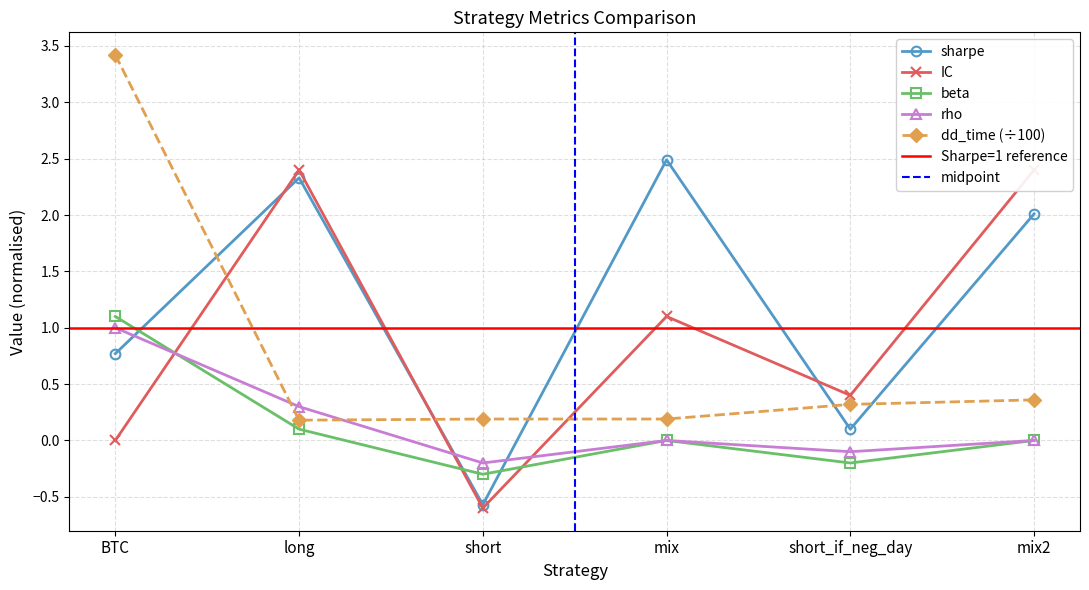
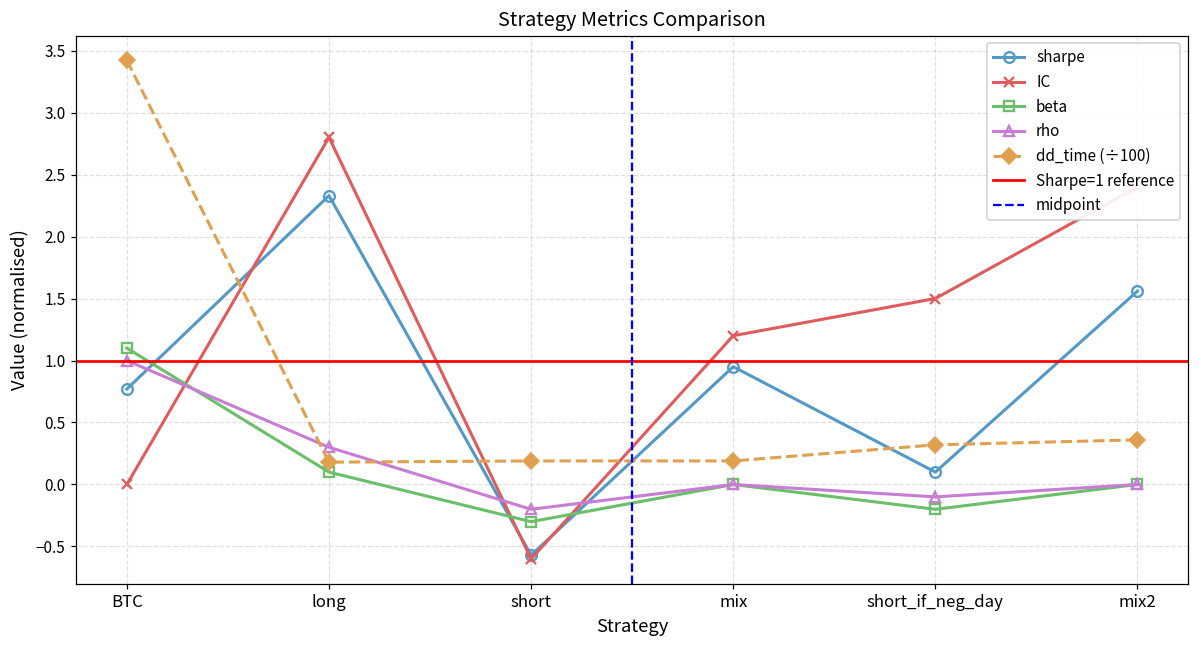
IC, long: 2.4 -> 2.8
sharpe, mix: 2.49 -> 0.95
IC, mix: 1.1 -> 1.2
IC, short_if_neg_day: 0.4 -> 1.5
sharpe, mix2: 2.01 -> 1.56
